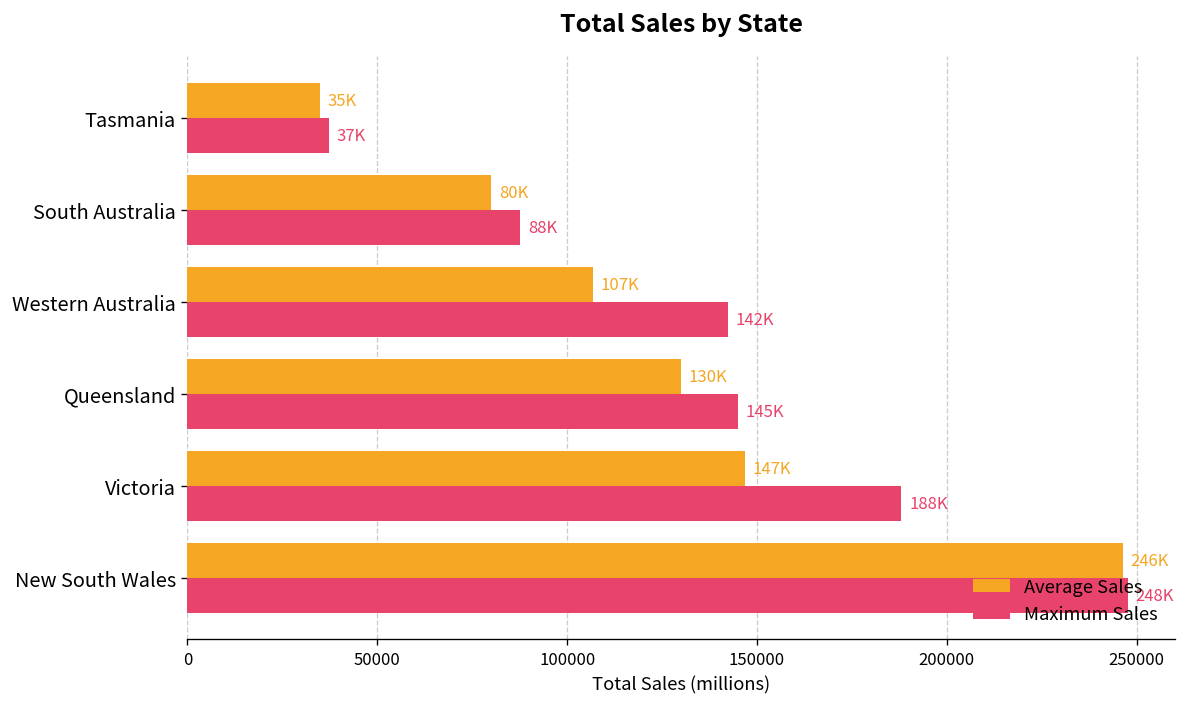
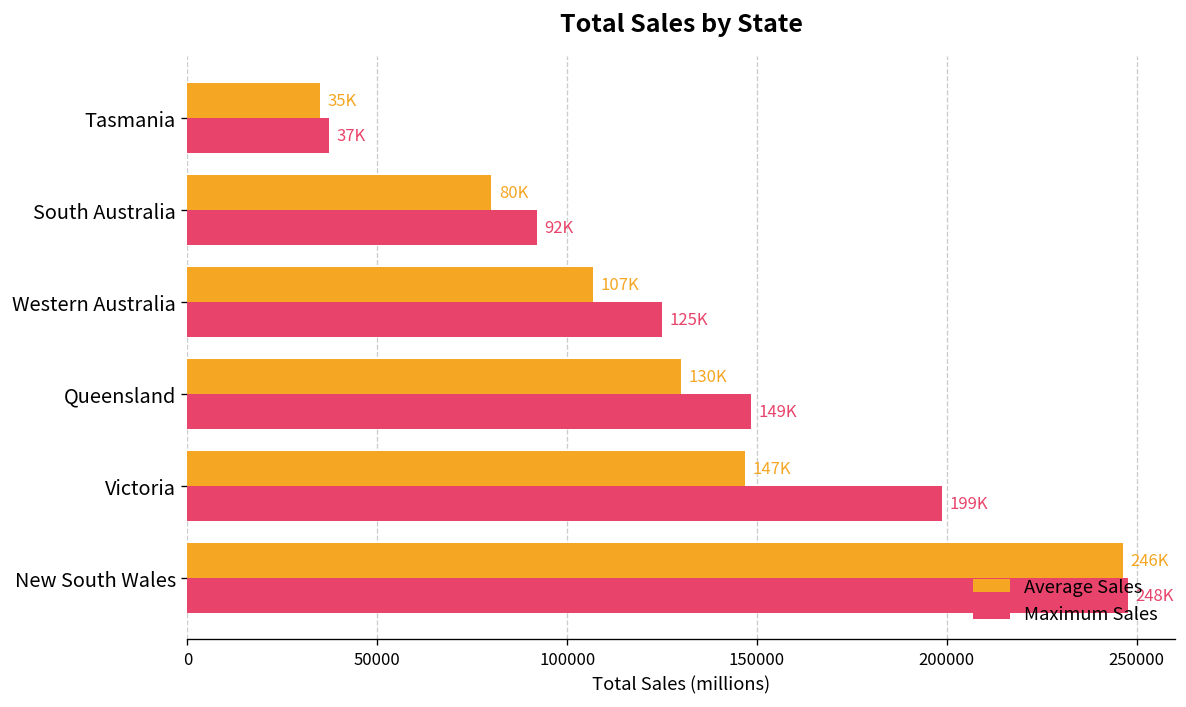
Maximum Sales, South Australia: 88K -> 92K
Maximum Sales, Western Australia: 142K -> 125K
Maximum Sales, Queensland: 145K -> 149K
Maximum Sales, Victoria: 188K -> 199K
